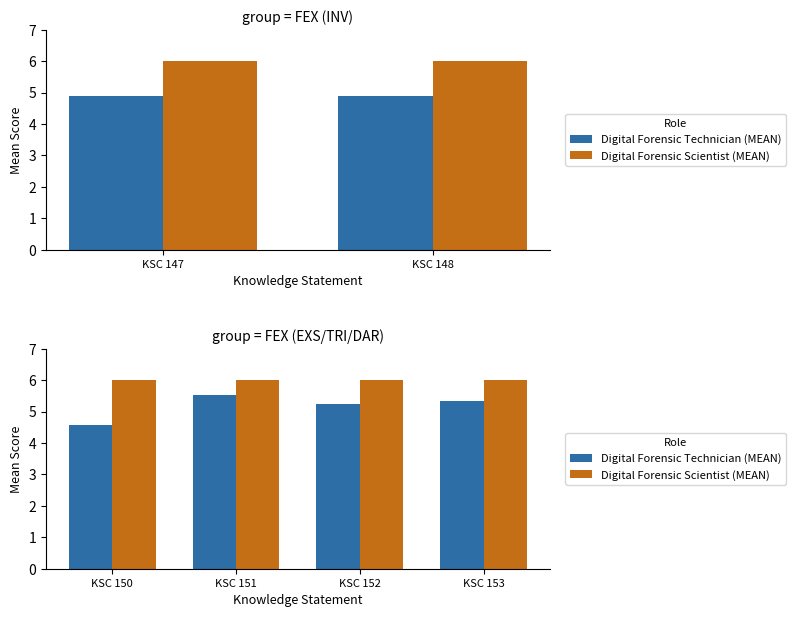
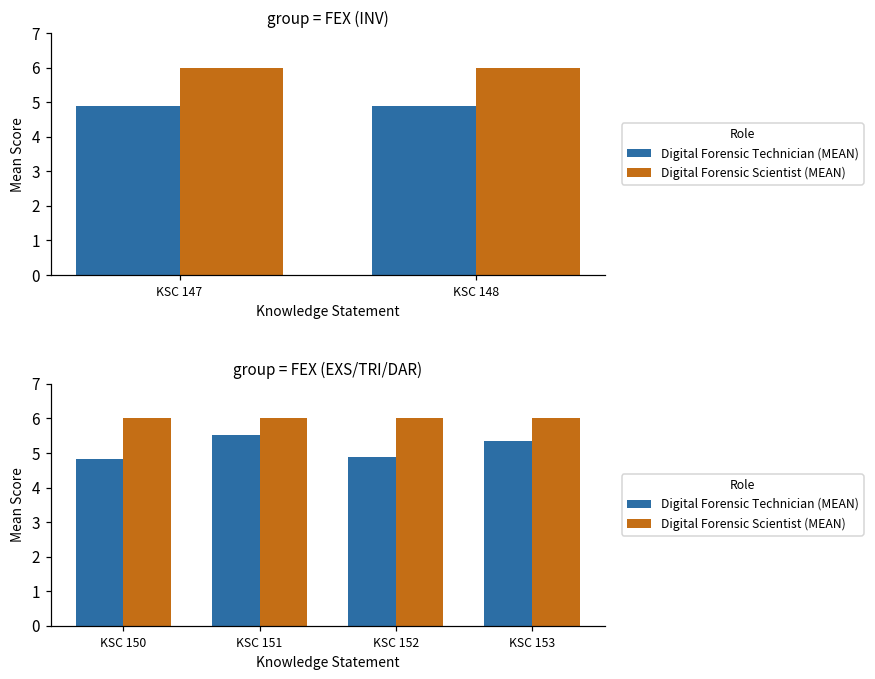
group = FEX (EXS/TRI/DAR), Digital Forensic Technician (MEAN), KSC 150: 4.6 -> 4.8
group = FEX (EXS/TRI/DAR), Digital Forensic Technician (MEAN), KSC 152: 5.2 -> 4.9
